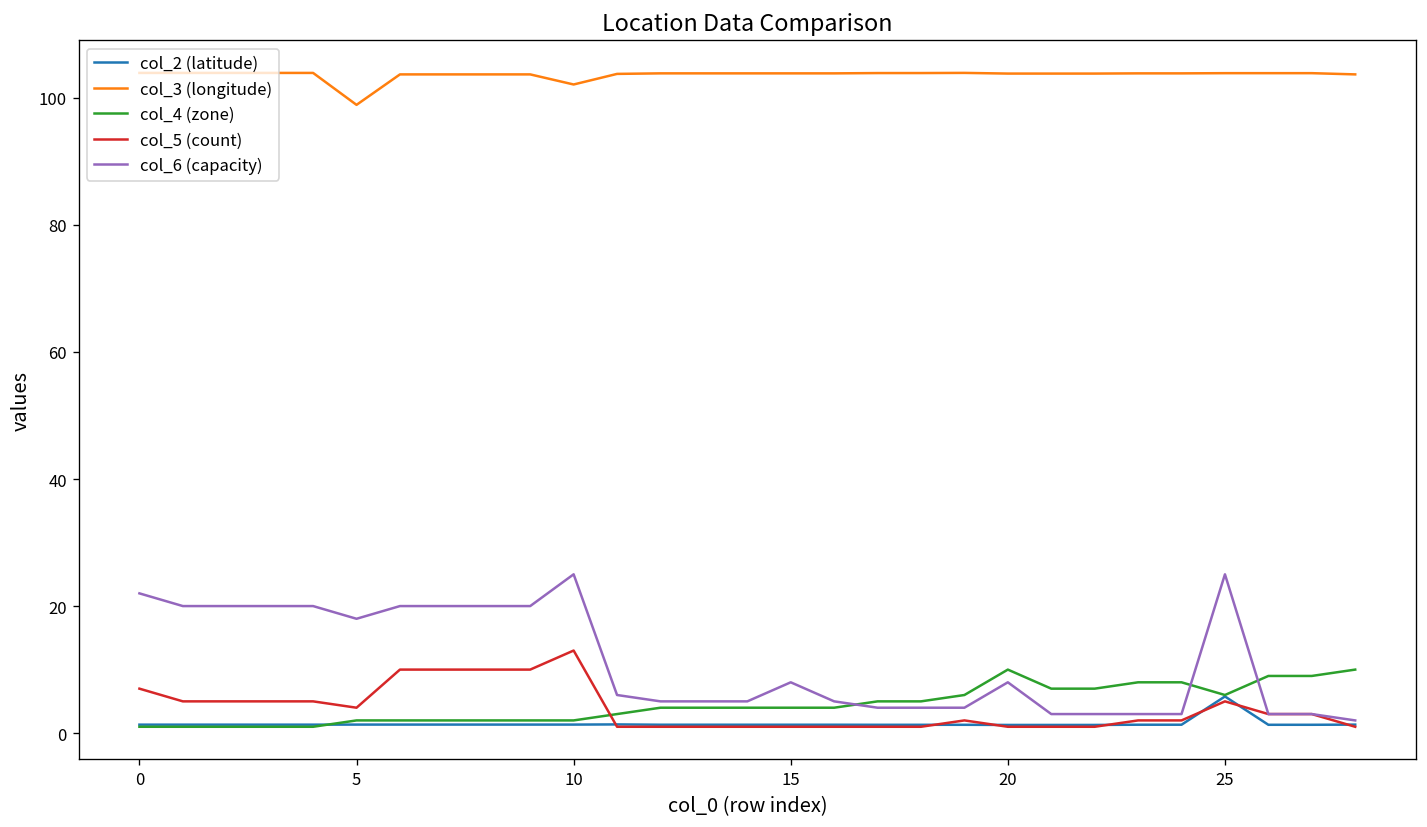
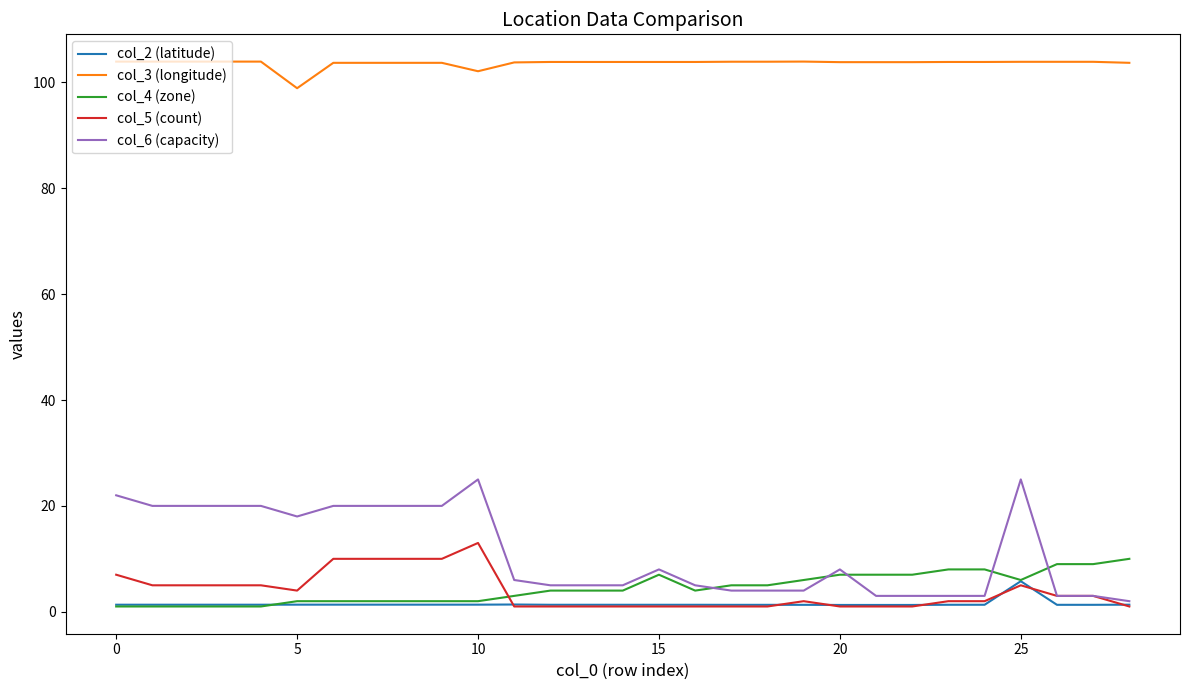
col_4 (zone), 15: 4 -> 7
col_4 (zone), 20: 10 -> 7
